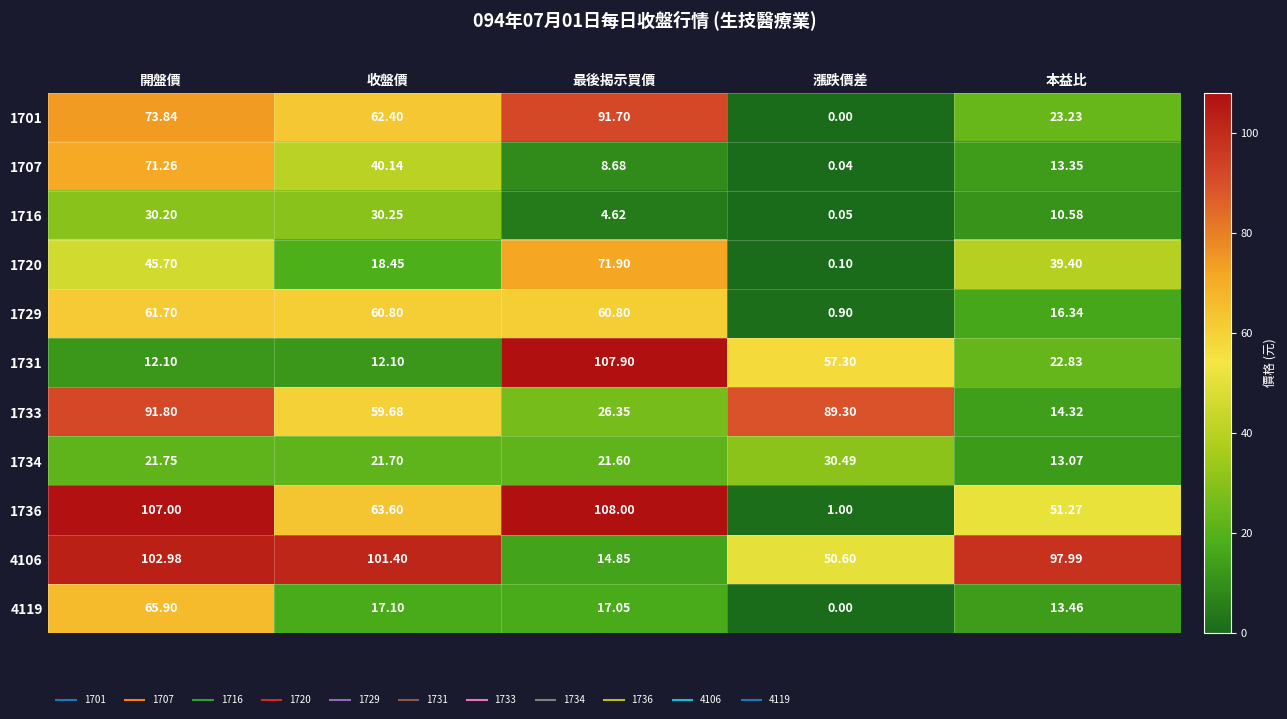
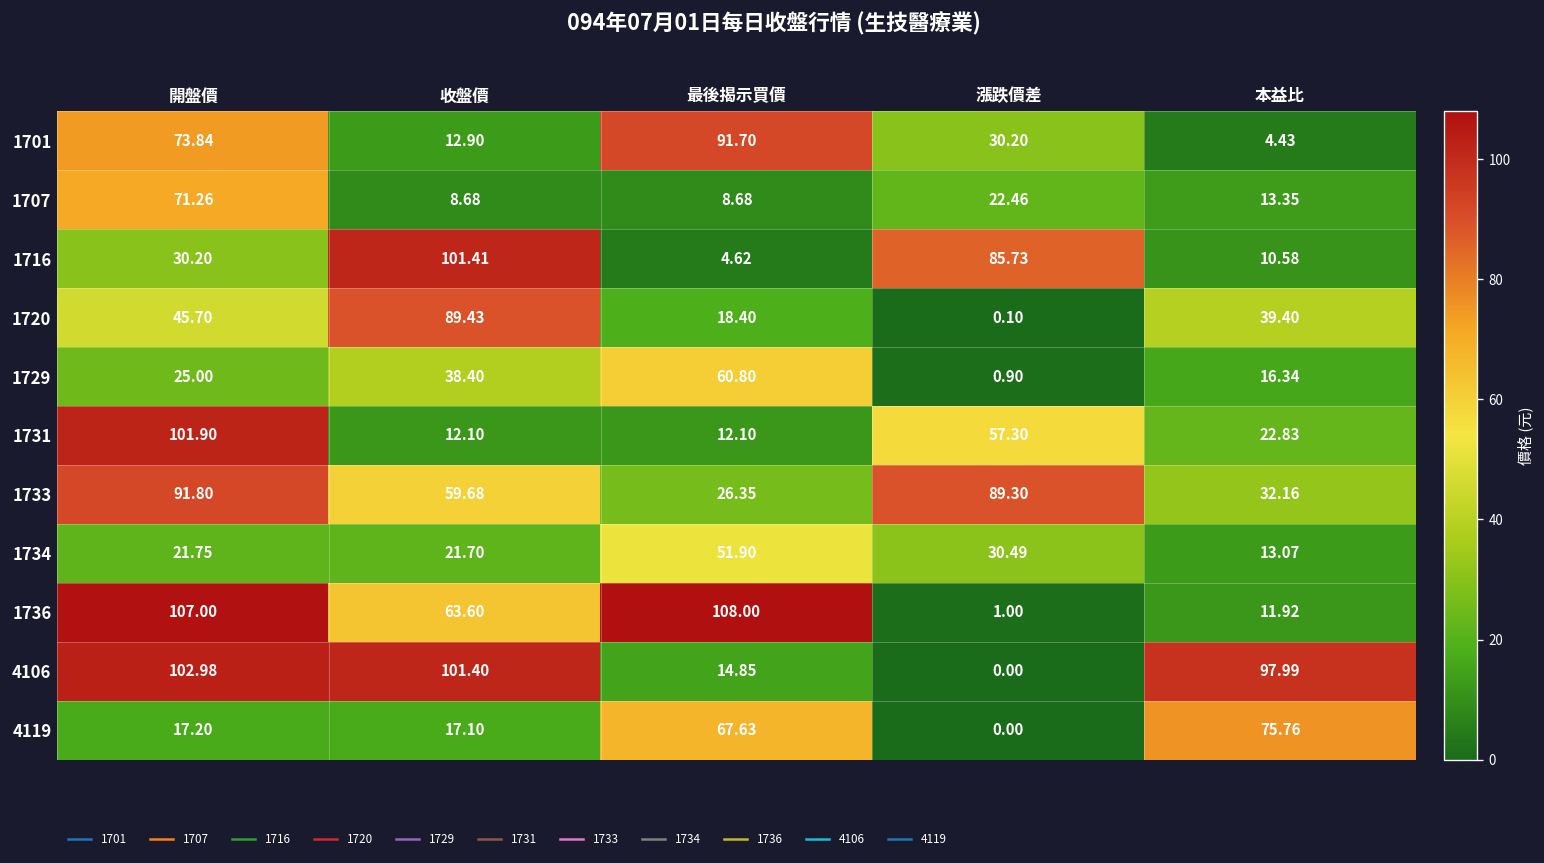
1701, 收盤價: 62.40 -> 12.90
1701, 漲跌價差: 0.00 -> 30.20
1701, 本益比: 23.23 -> 4.43
1707, 收盤價: 40.14 -> 8.68
1707, 漲跌價差: 0.04 -> 22.46
1716, 收盤價: 30.25 -> 101.41
1716, 漲跌價差: 0.05 -> 85.73
1720, 收盤價: 18.45 -> 89.43
1720, 最後揭示買價: 71.90 -> 18.40
1729, 開盤價: 61.70 -> 25.00
1729, 收盤價: 60.80 -> 38.40
1731, 開盤價: 12.10 -> 101.90
1731, 最後揭示買價: 107.90 -> 12.10
1733, 本益比: 14.32 -> 32.16
1734, 最後揭示買價: 21.60 -> 51.90
1736, 本益比: 51.27 -> 11.92
4106, 漲跌價差: 50.60 -> 0.00
4119, 開盤價: 65.90 -> 17.20
4119, 最後揭示買價: 17.05 -> 67.63
4119, 本益比: 13.46 -> 75.76
